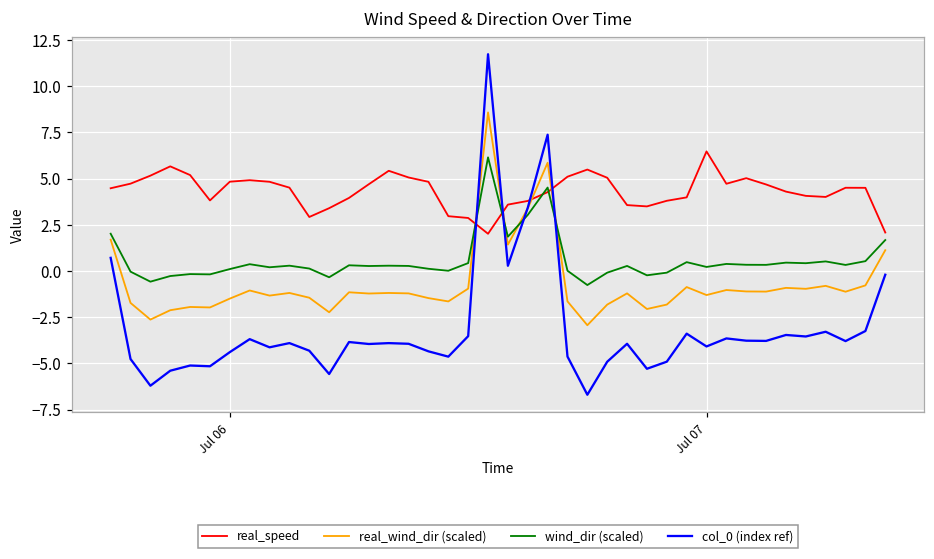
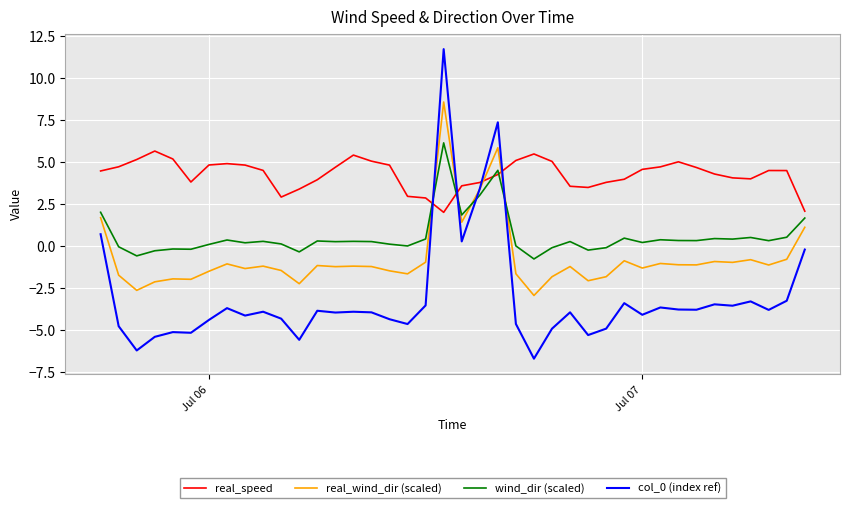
real_speed, Jul 07: 6.5 -> 4.6
